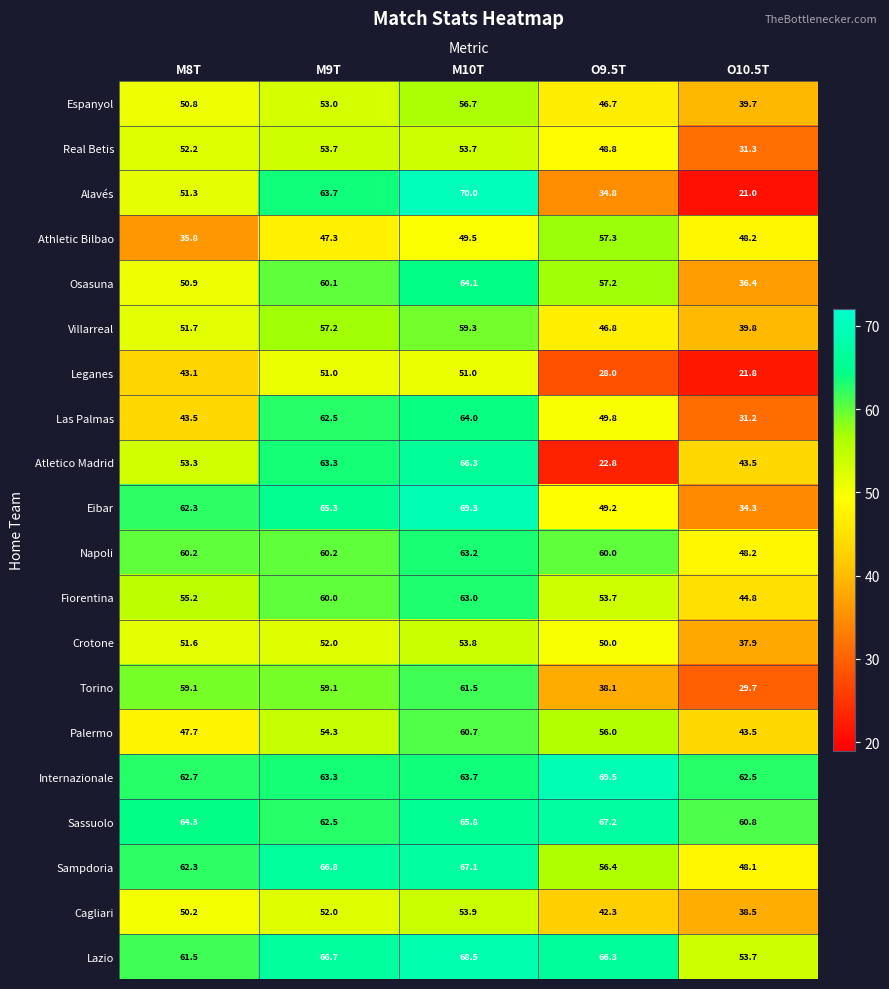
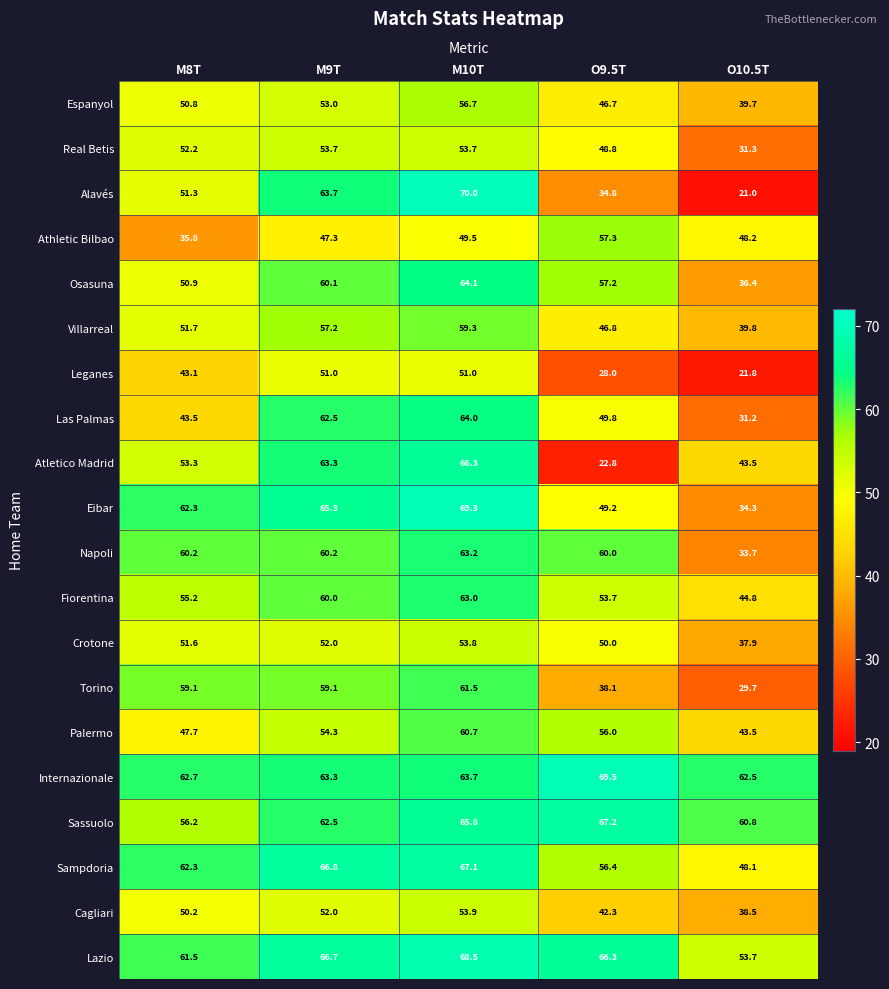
Napoli, O10.5T: 48.2 -> 33.7
Sassuolo, M8T: 64.3 -> 56.2
